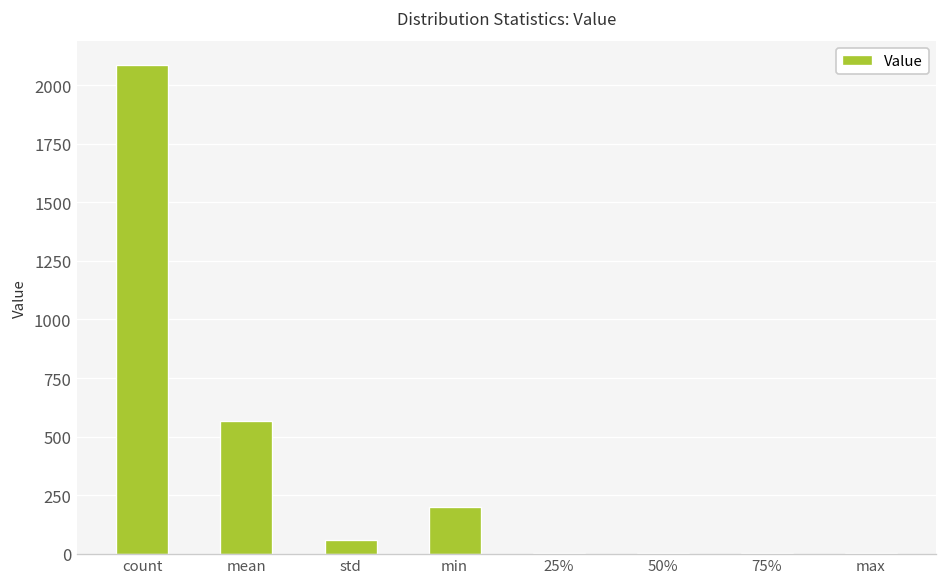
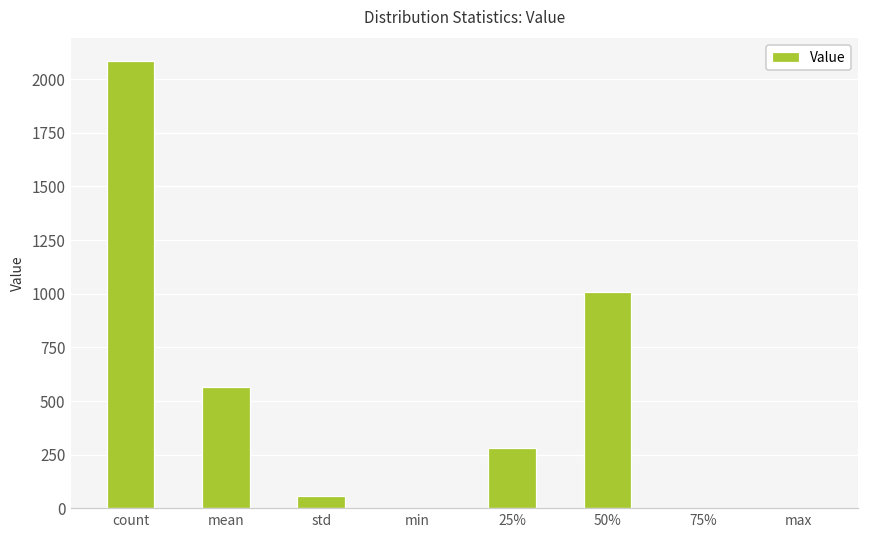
min: 200 -> 0
25%: 0 -> 280
50%: 0 -> 1010
